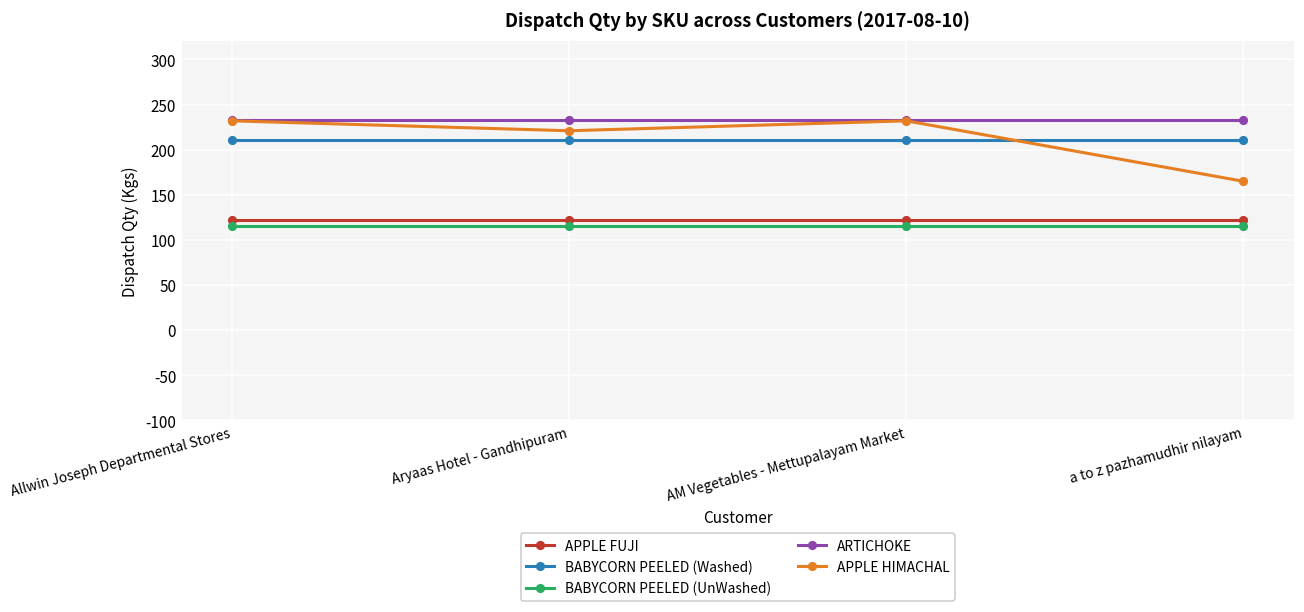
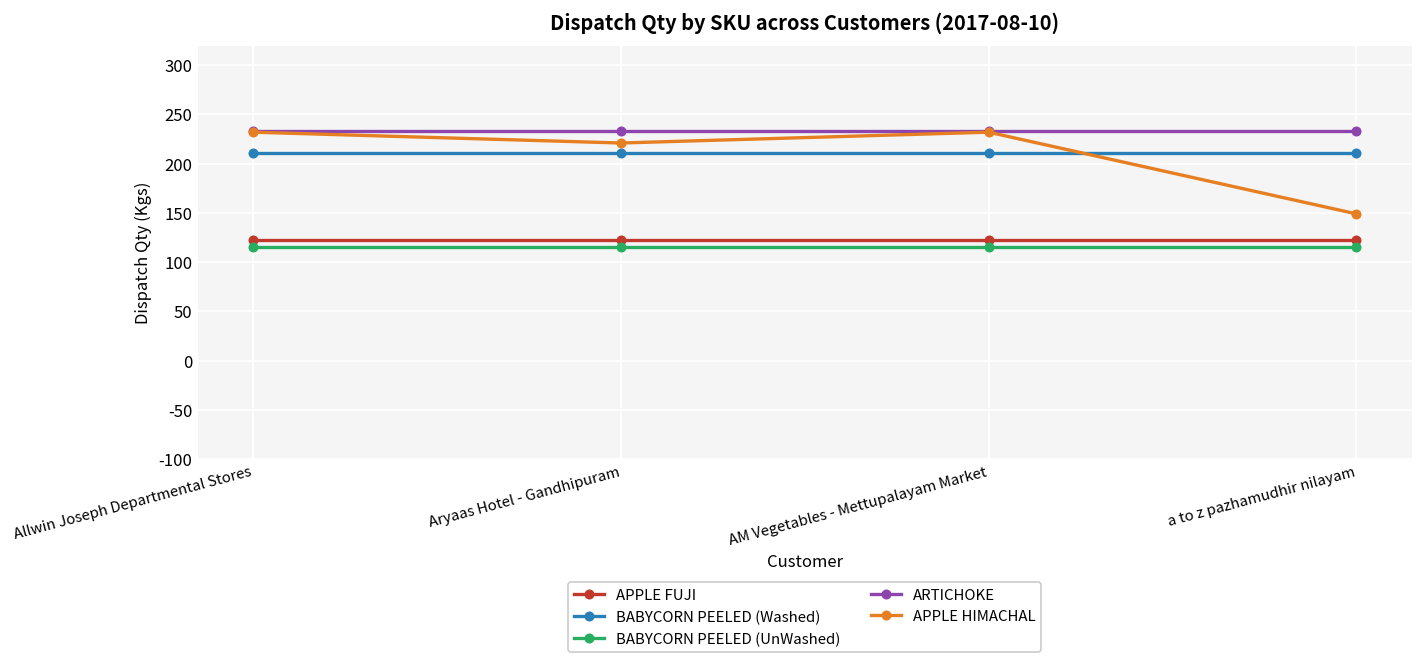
APPLE HIMACHAL, a to z pazhamudhir nilayam: 170 -> 150
